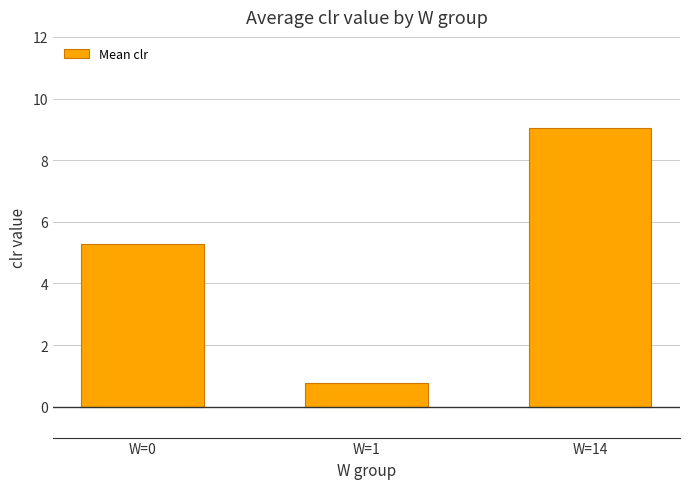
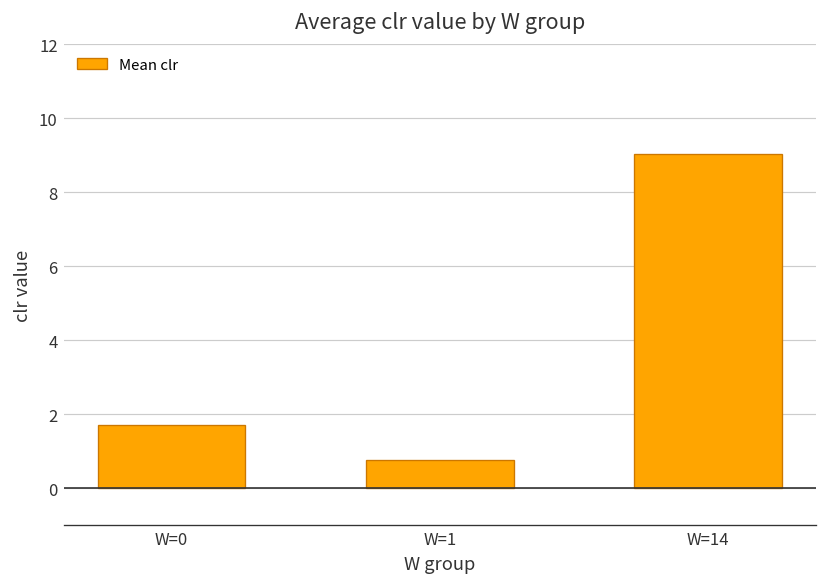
W=0: 5.3 -> 1.7
